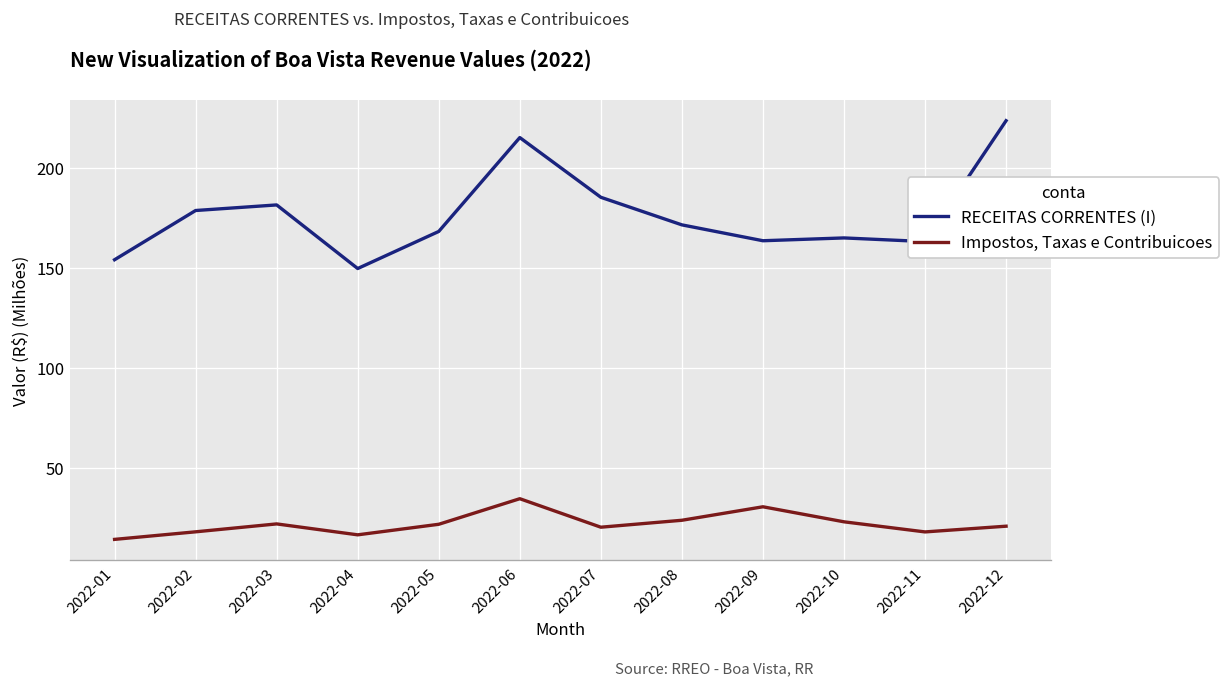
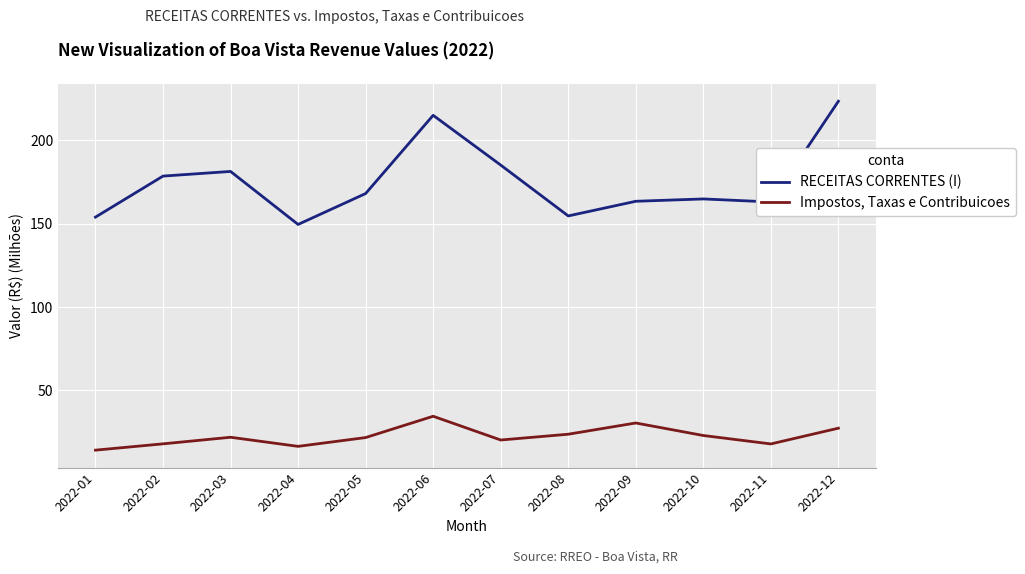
RECEITAS CORRENTES (I), 2022-08: 171 -> 155
Impostos, Taxas e Contribuicoes, 2022-12: 21 -> 27
